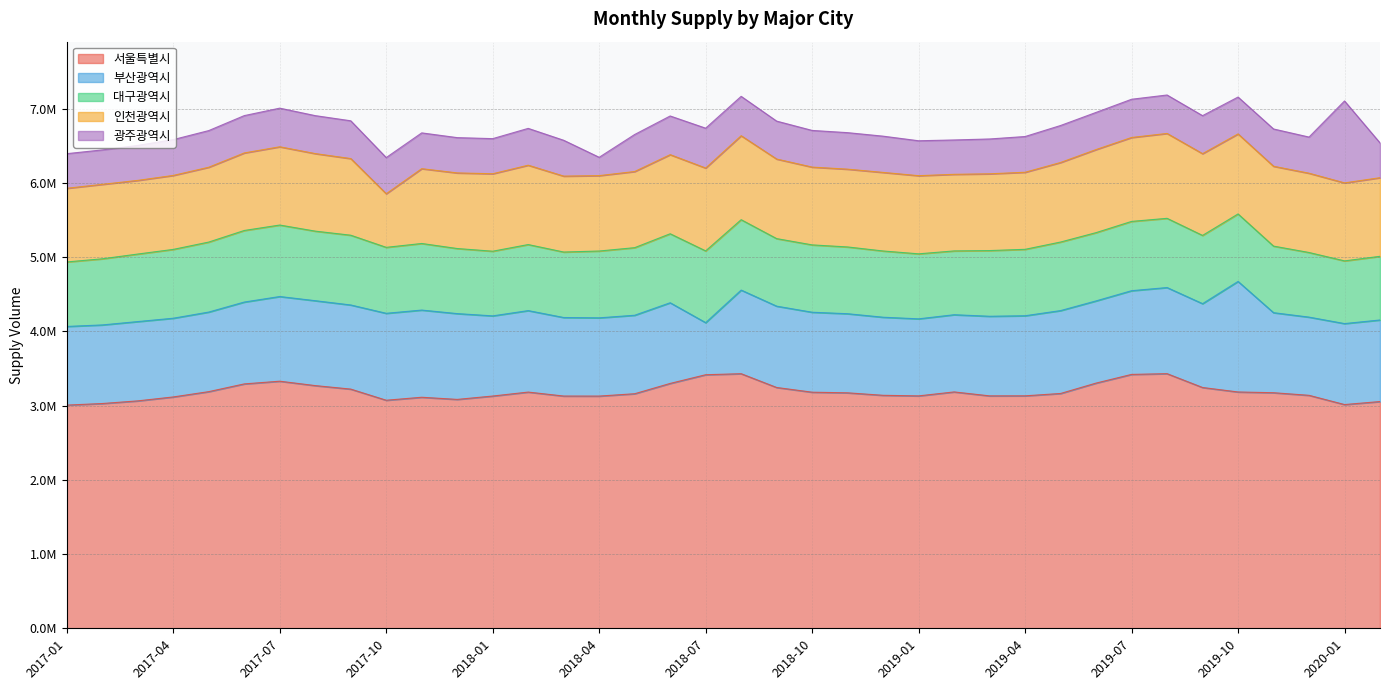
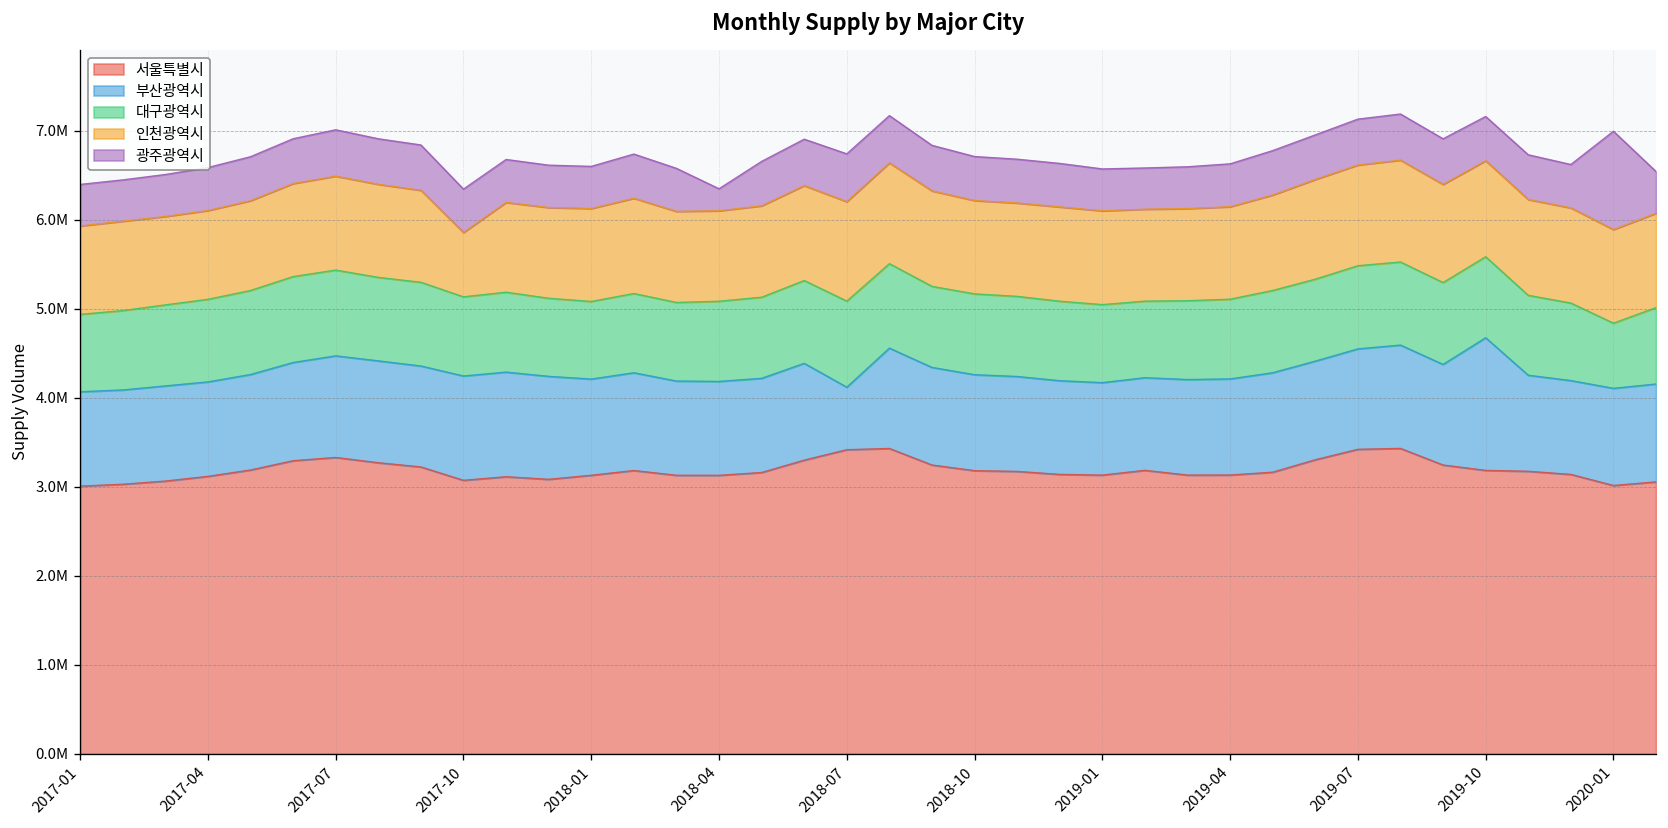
대구광역시, 2020-01: 800000 -> 700000
